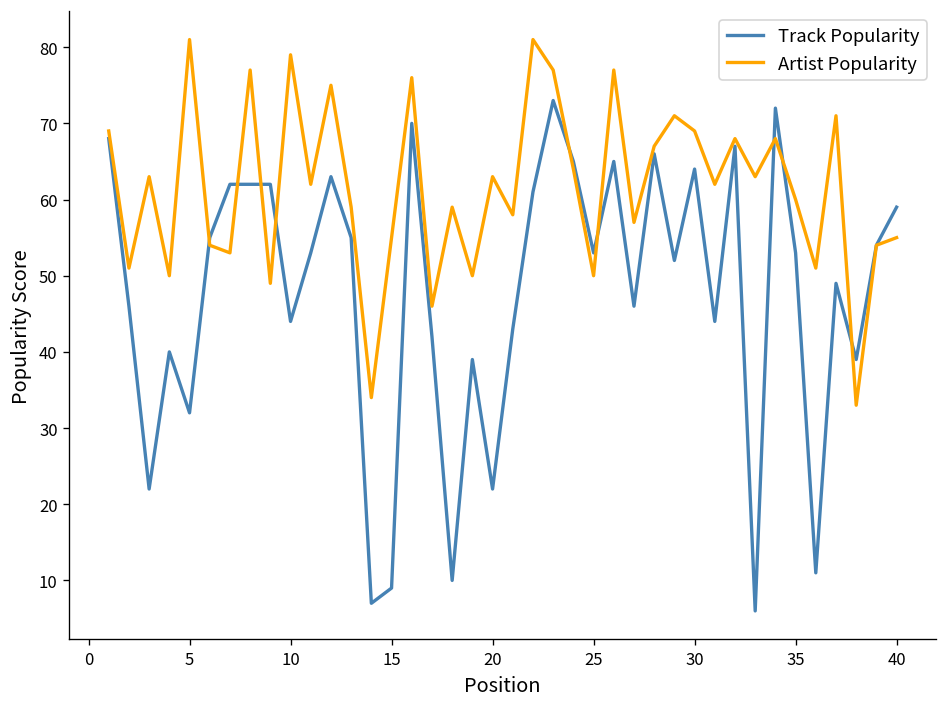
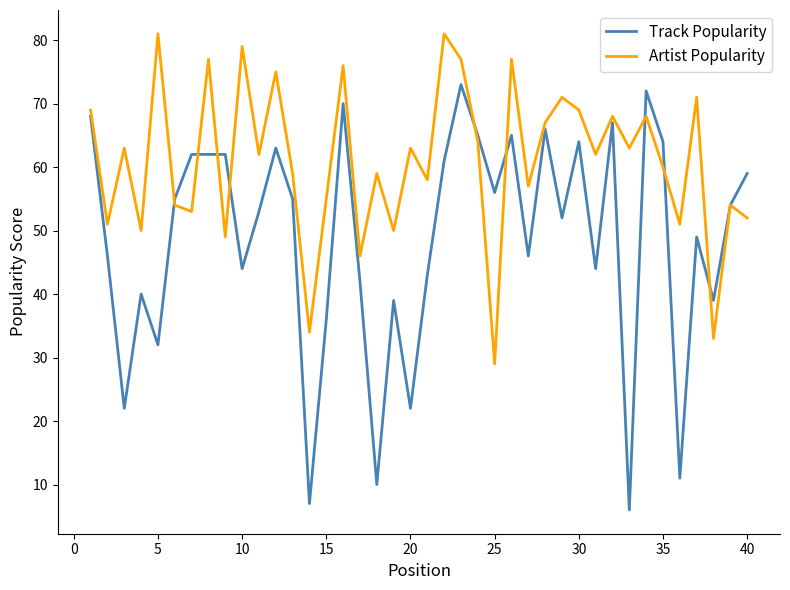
Track Popularity, 15: 9 -> 36
Track Popularity, 25: 53 -> 56
Artist Popularity, 25: 50 -> 29
Track Popularity, 35: 53 -> 64
Artist Popularity, 40: 55 -> 52
